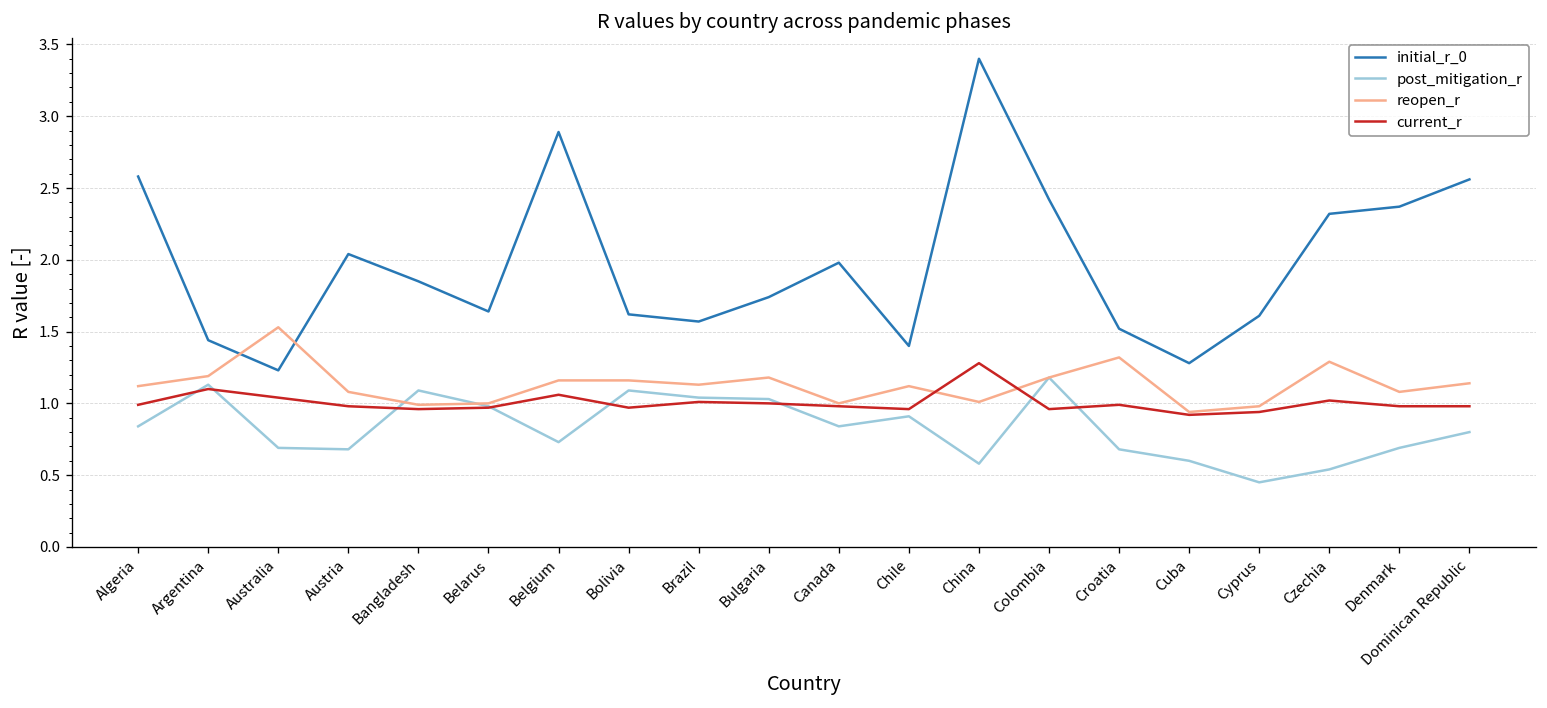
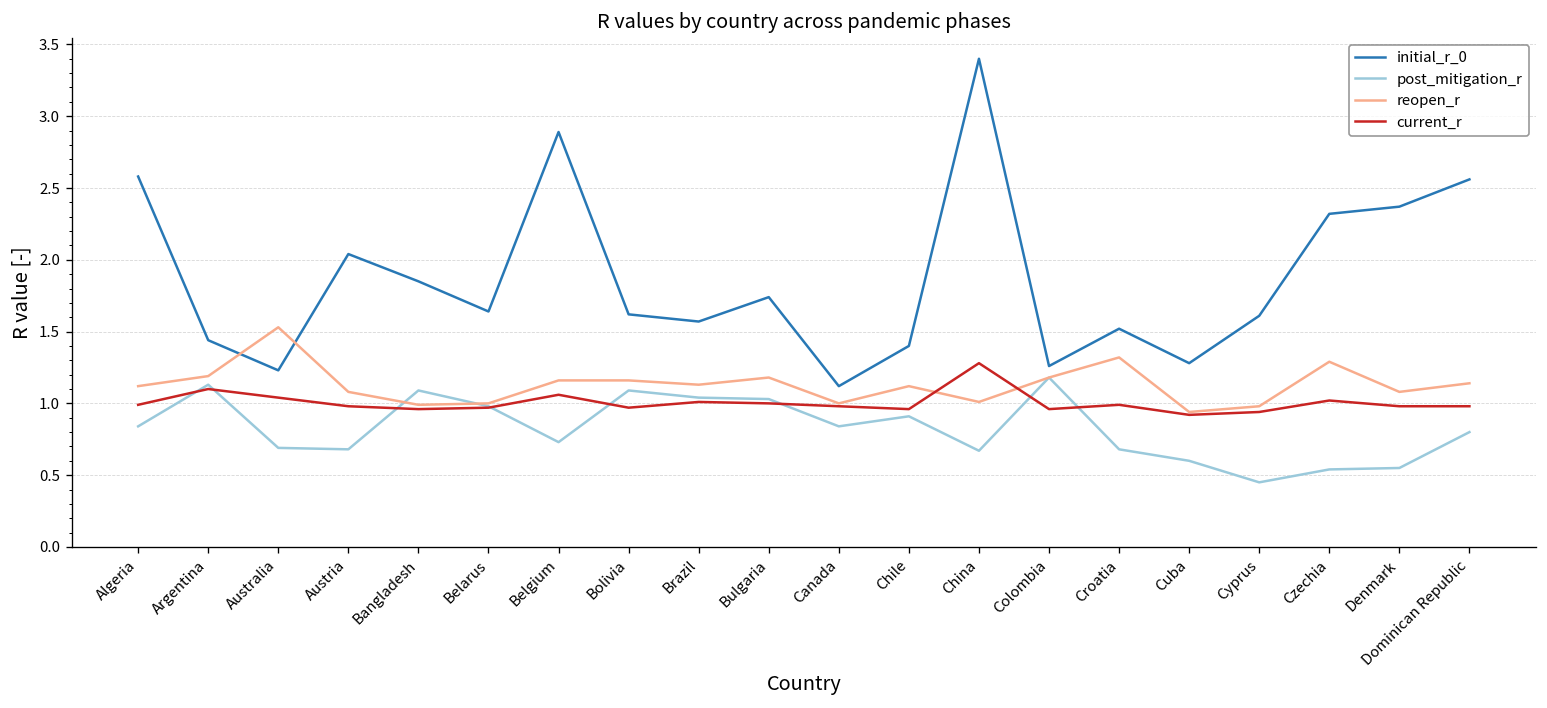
initial_r_0, Canada: 1.98 -> 1.12
post_mitigation_r, China: 0.58 -> 0.67
initial_r_0, Colombia: 2.42 -> 1.26
post_mitigation_r, Denmark: 0.69 -> 0.55
